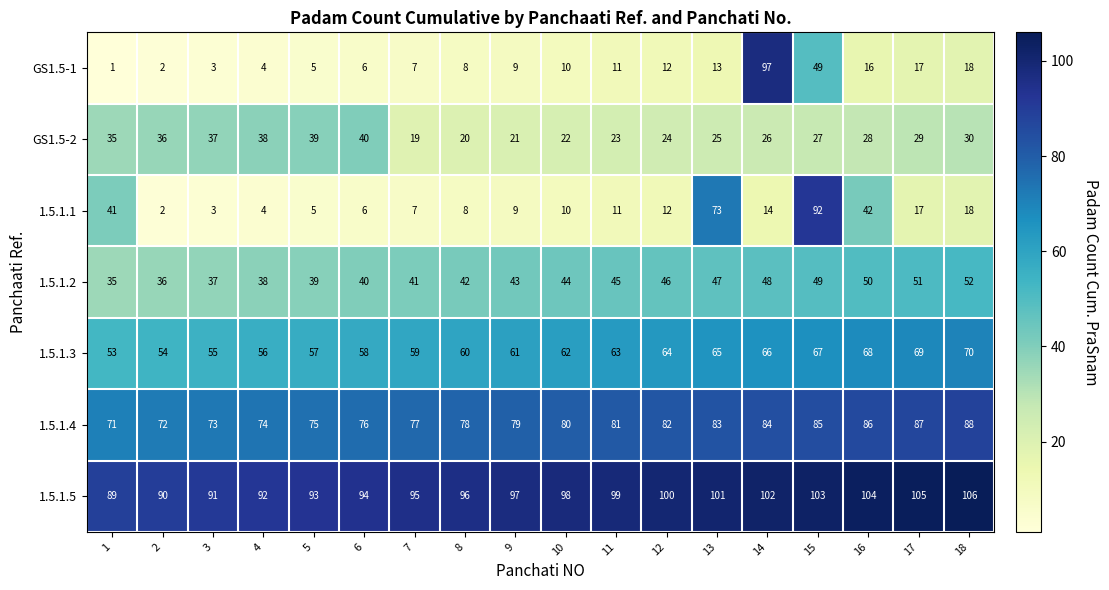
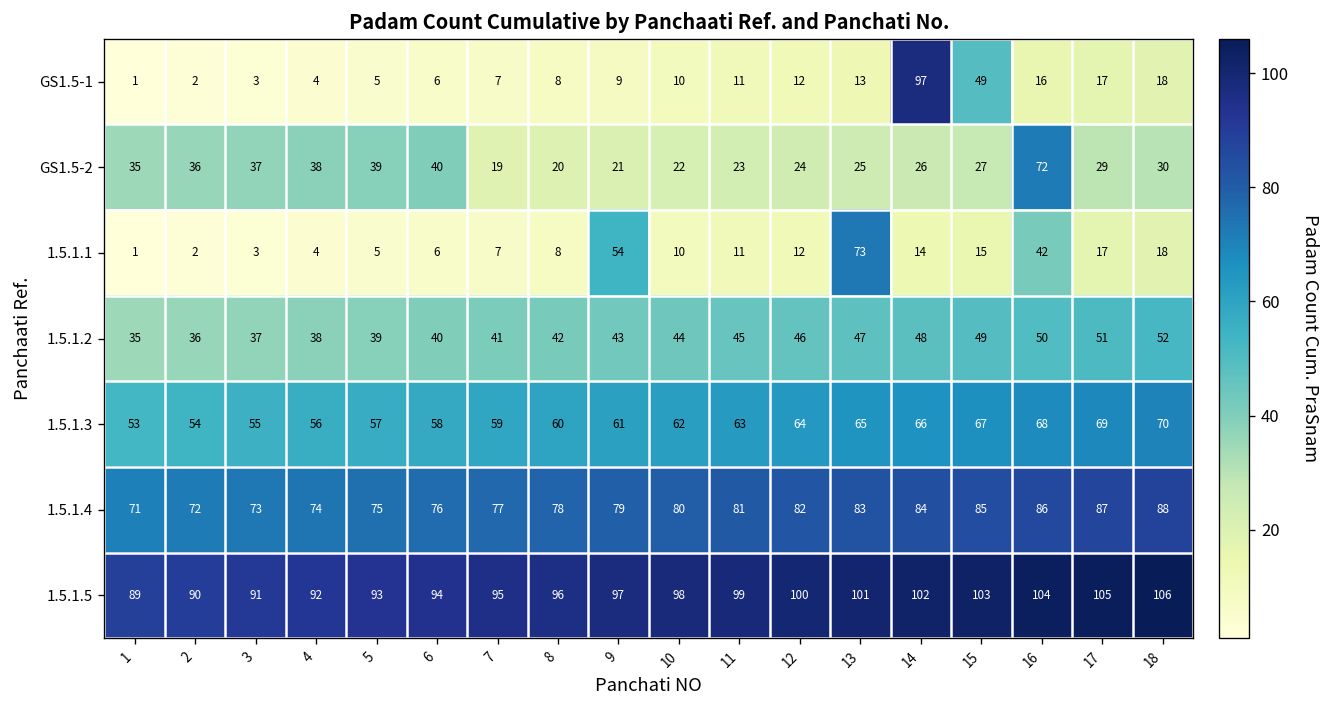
GS1.5-2, 16: 28 -> 72
1.5.1.1, 1: 41 -> 1
1.5.1.1, 9: 9 -> 54
1.5.1.1, 15: 92 -> 15
